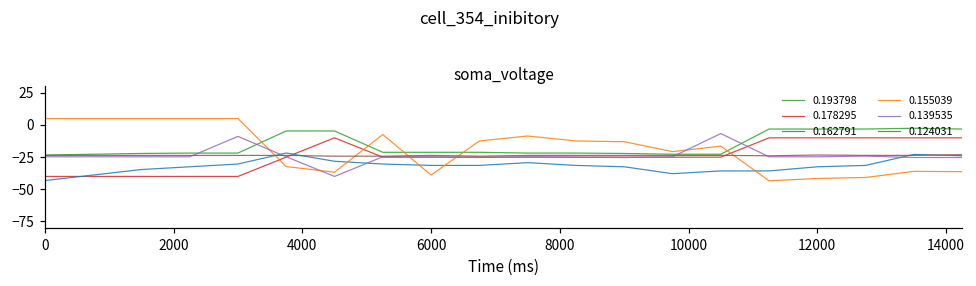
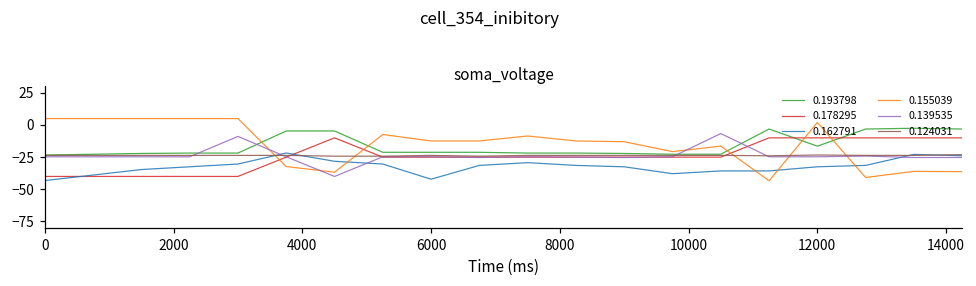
0.162791, 6000: -31 -> -42
0.155039, 6000: -39 -> -12
0.193798, 12000: -3 -> -16
0.155039, 12000: -42 -> 2
